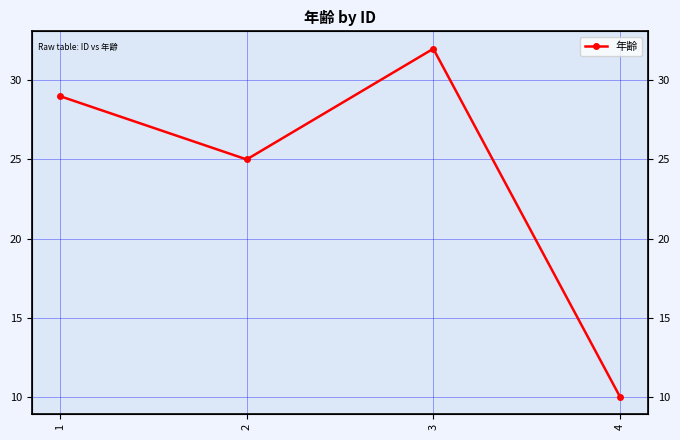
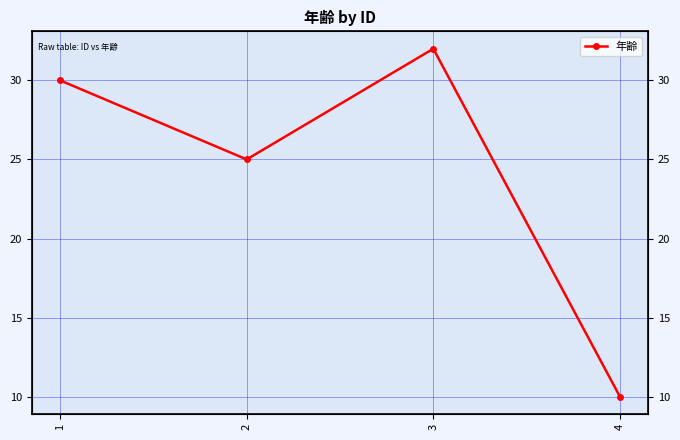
1: 29 -> 30
